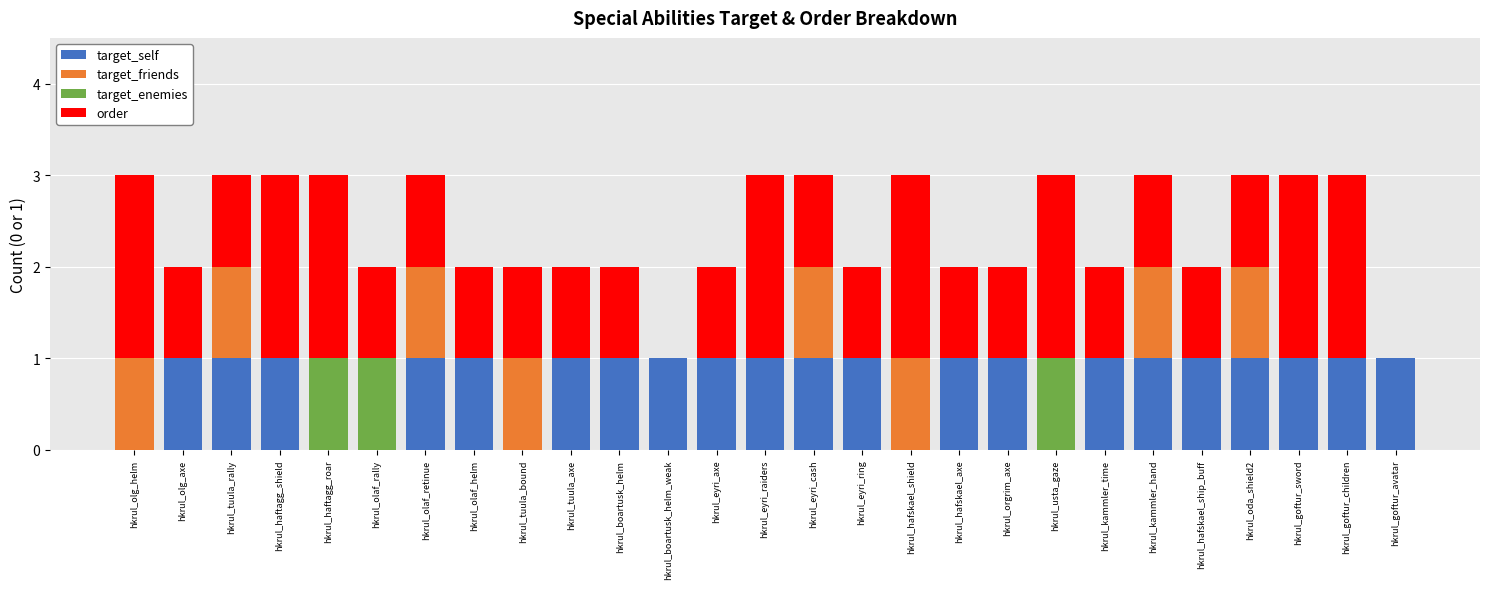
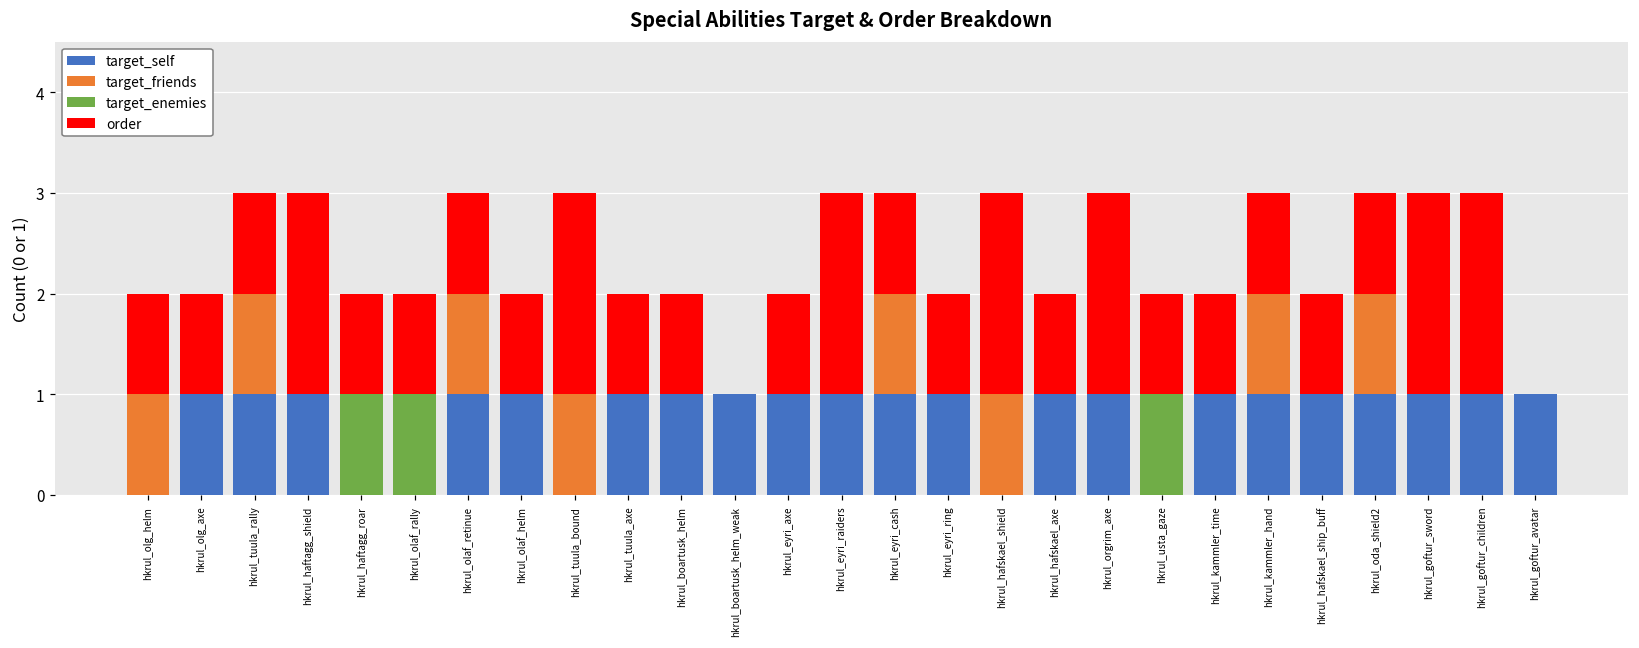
order, hkrul_olg_helm: 2 -> 1
order, hkrul_haftagg_roar: 2 -> 1
order, hkrul_tuula_bound: 1 -> 2
order, hkrul_orgrim_axe: 1 -> 2
order, hkrul_usta_gaze: 2 -> 1
